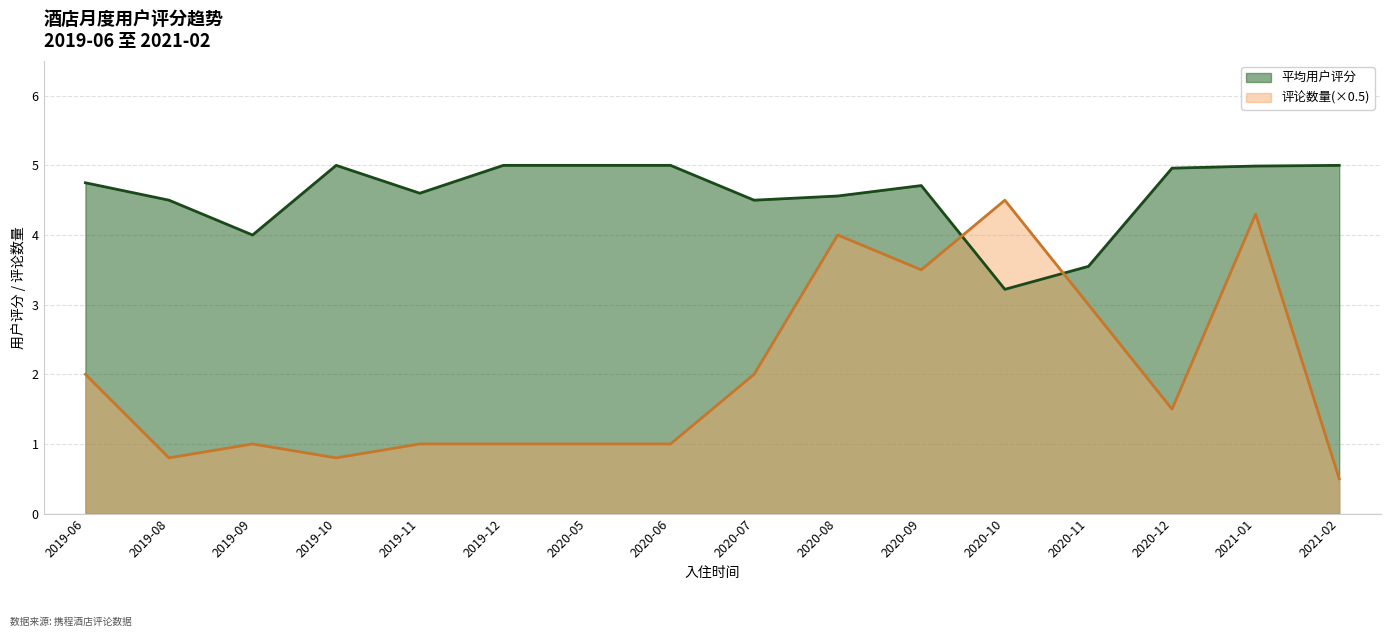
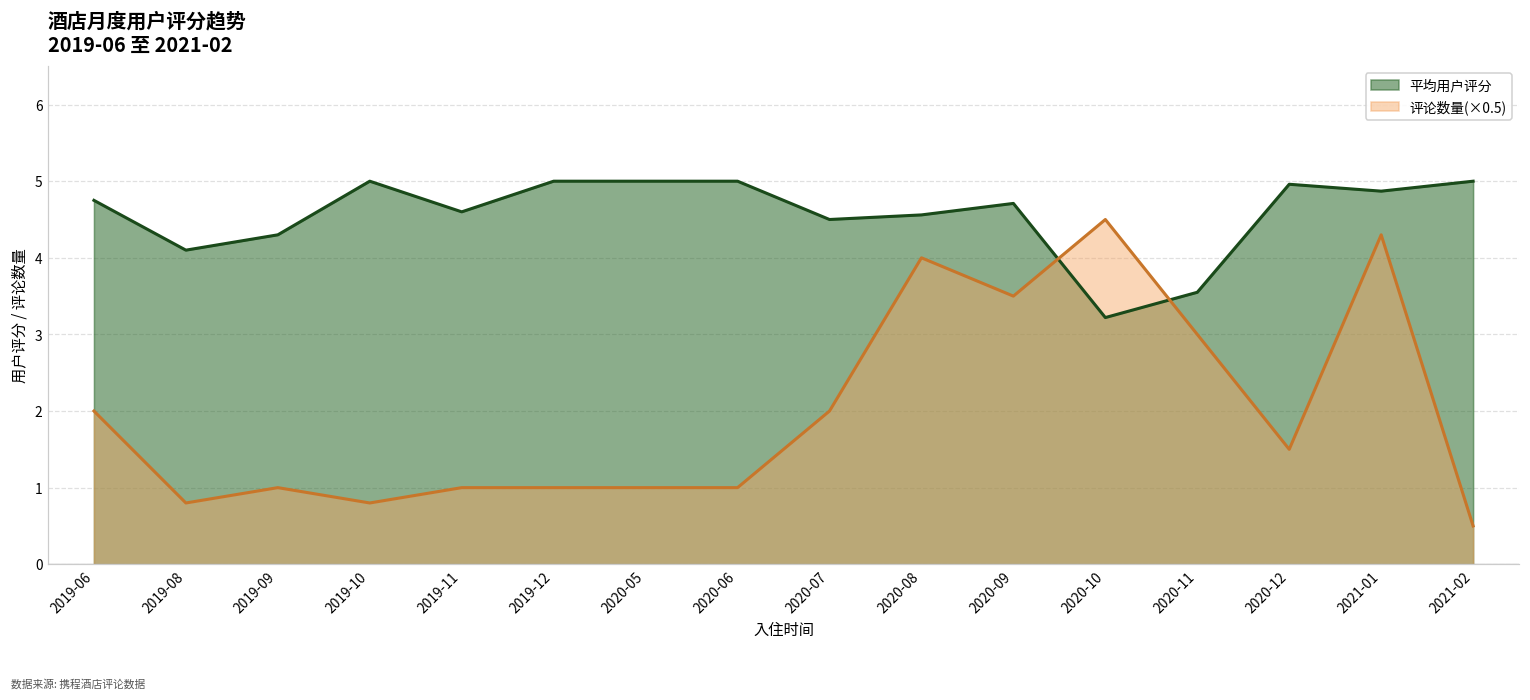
平均用户评分, 2019-08: 4.5 -> 4.1
平均用户评分, 2019-09: 4.0 -> 4.3
平均用户评分, 2021-01: 5.0 -> 4.9
